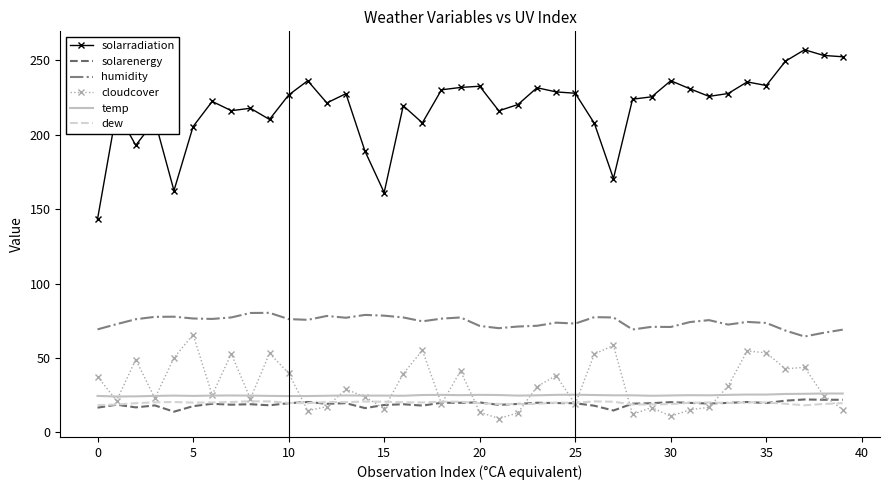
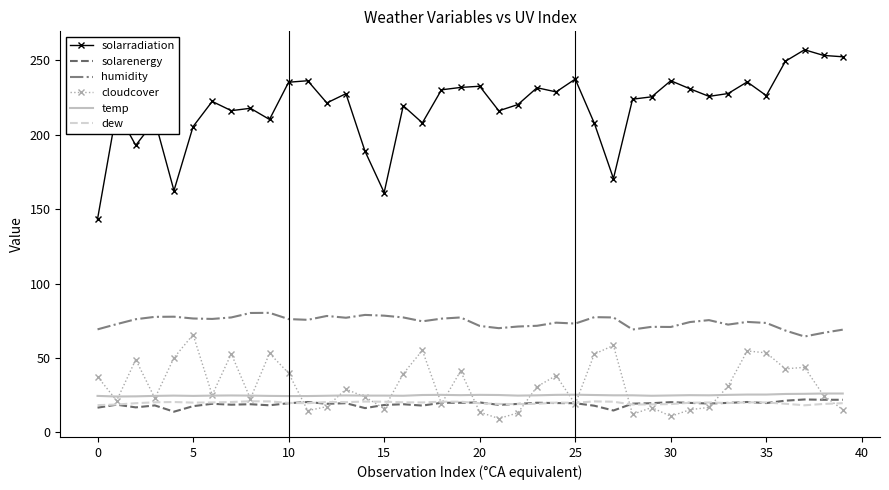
solarradiation, 10: 227 -> 235
solarradiation, 25: 228 -> 237
solarradiation, 35: 233 -> 226
